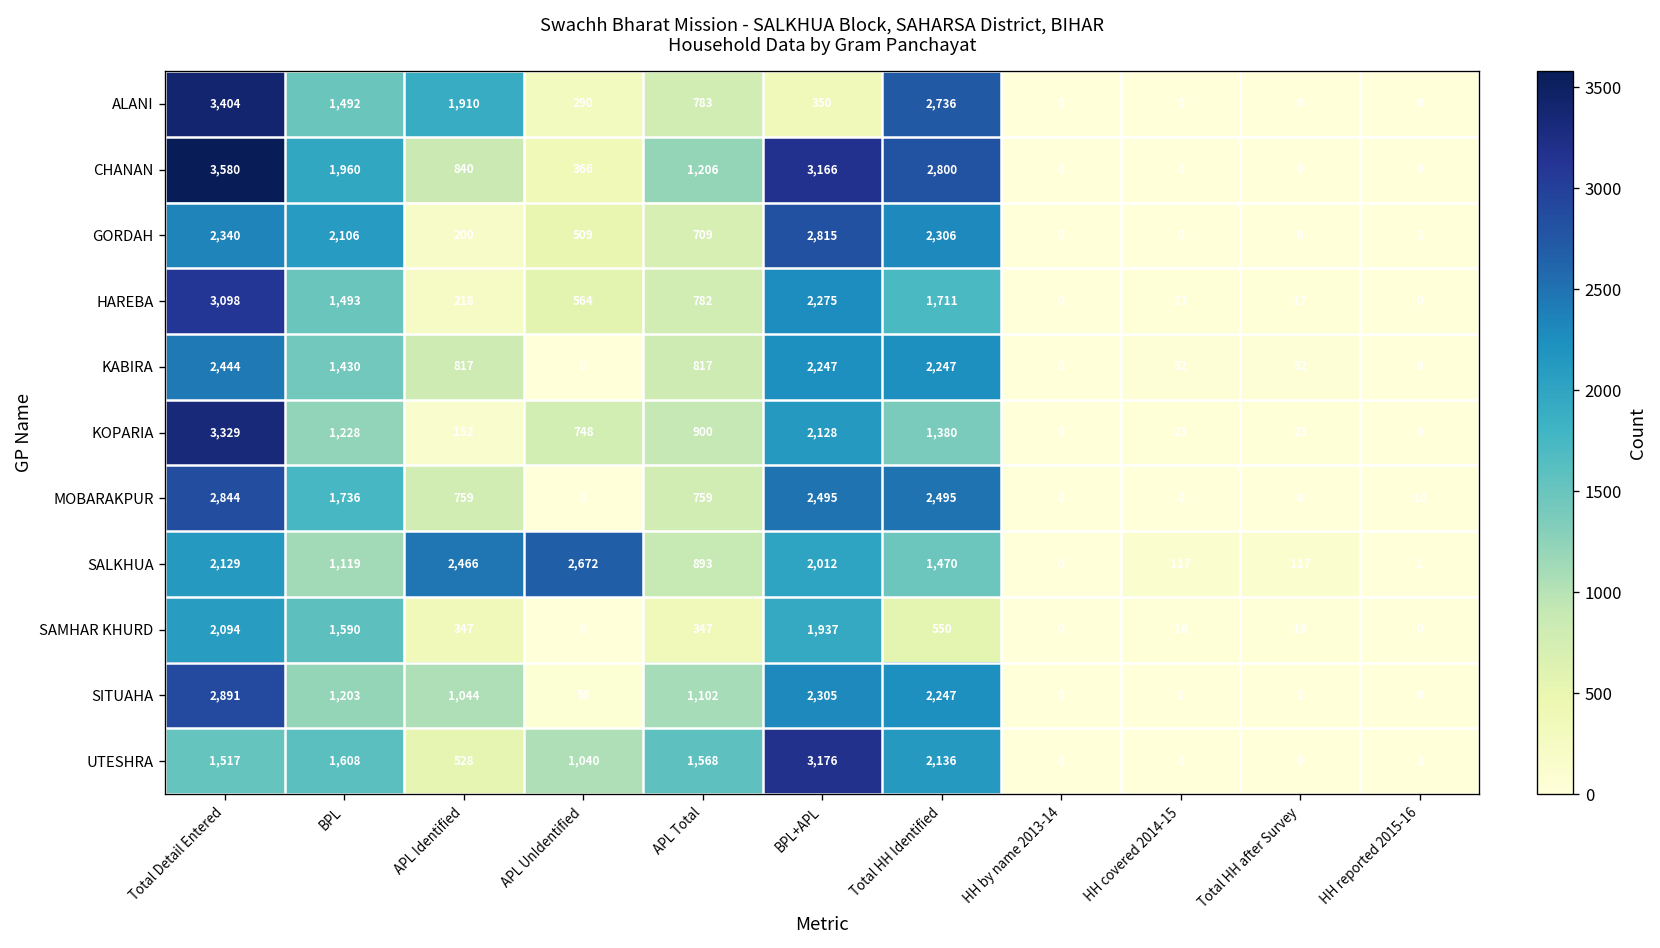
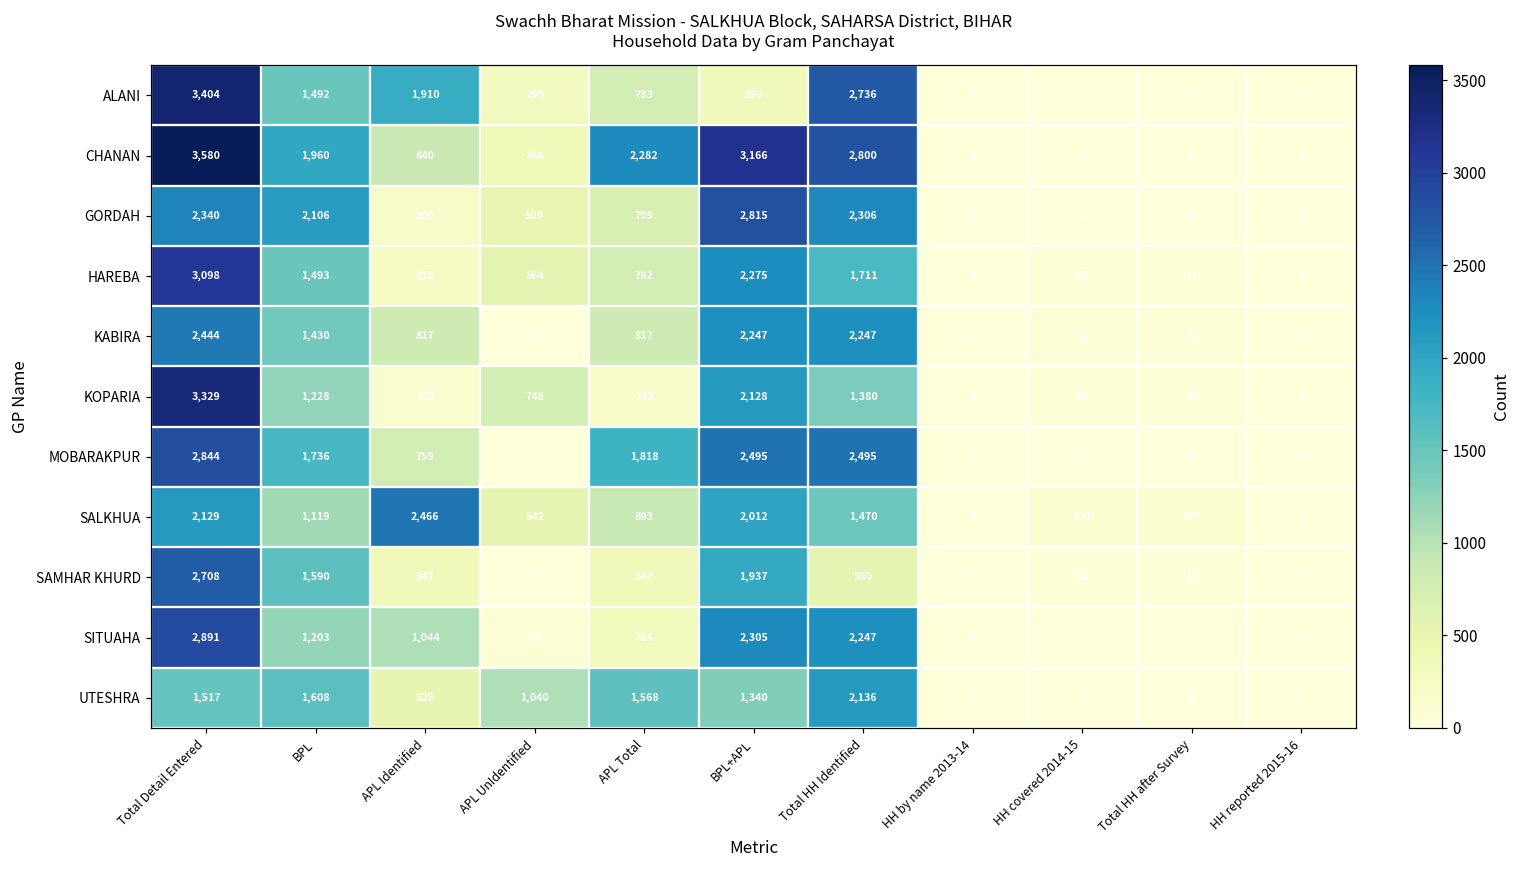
CHANAN, APL Total: 1,206 -> 2,282
KOPARIA, APL Total: 900 -> 183
MOBARAKPUR, APL Total: 759 -> 1,818
SALKHUA, APL UnIdentified: 2,672 -> 542
SAMHAR KHURD, Total Detail Entered: 2,094 -> 2,708
SITUAHA, APL Total: 1,102 -> 316
UTESHRA, BPL+APL: 3,176 -> 1,340
